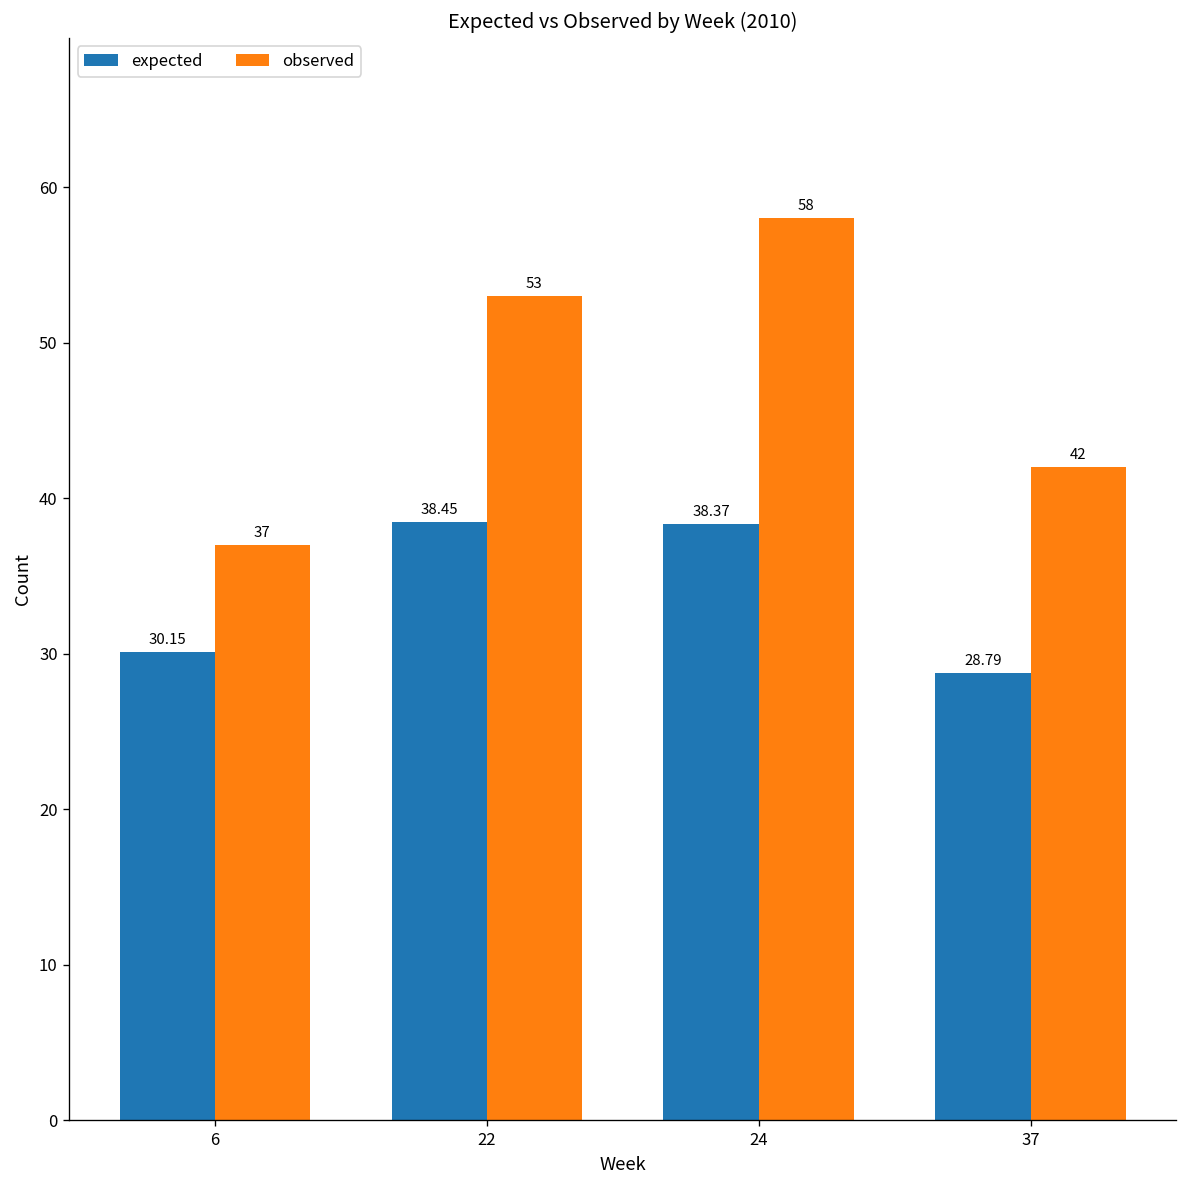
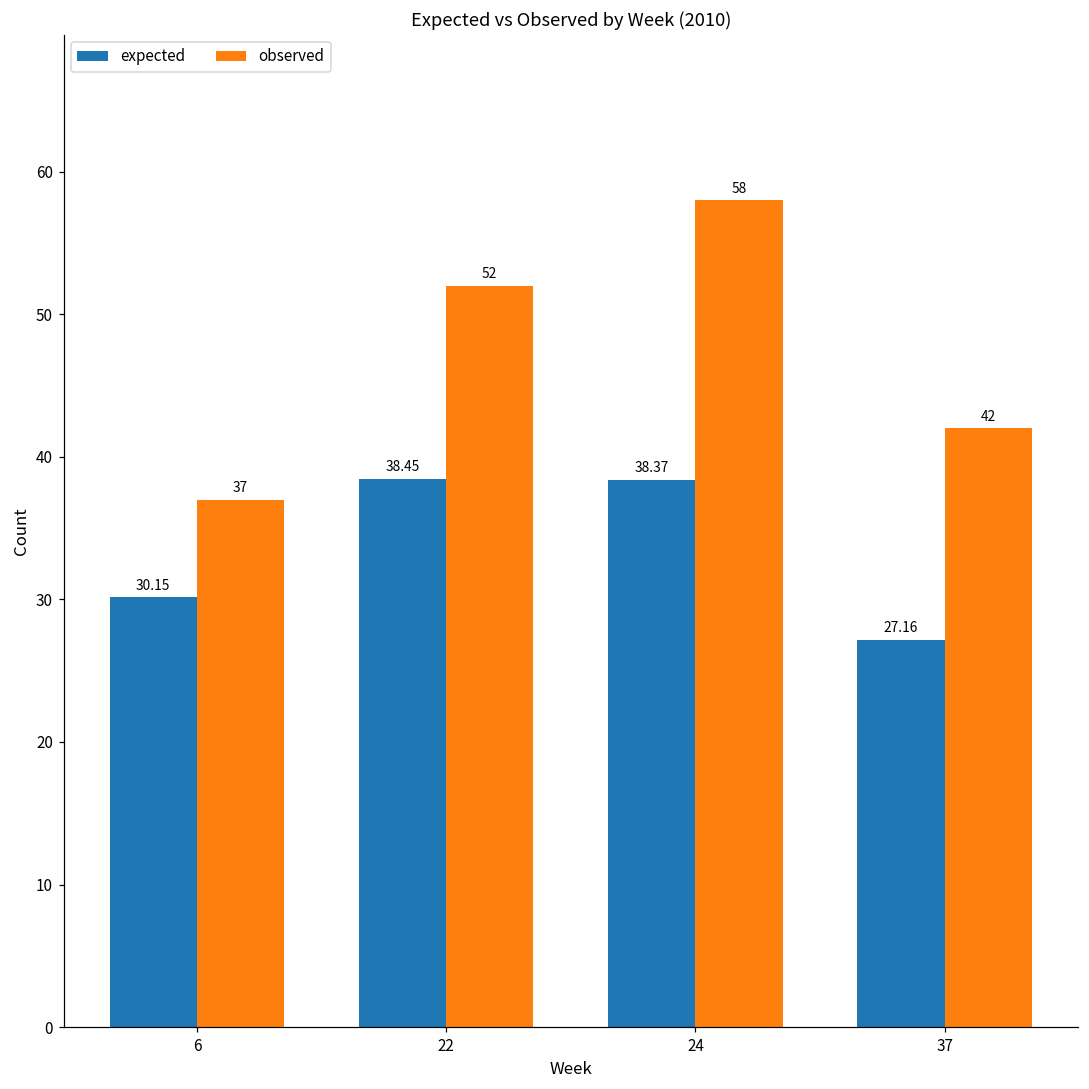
observed, 22: 53 -> 52
expected, 37: 28.79 -> 27.16
